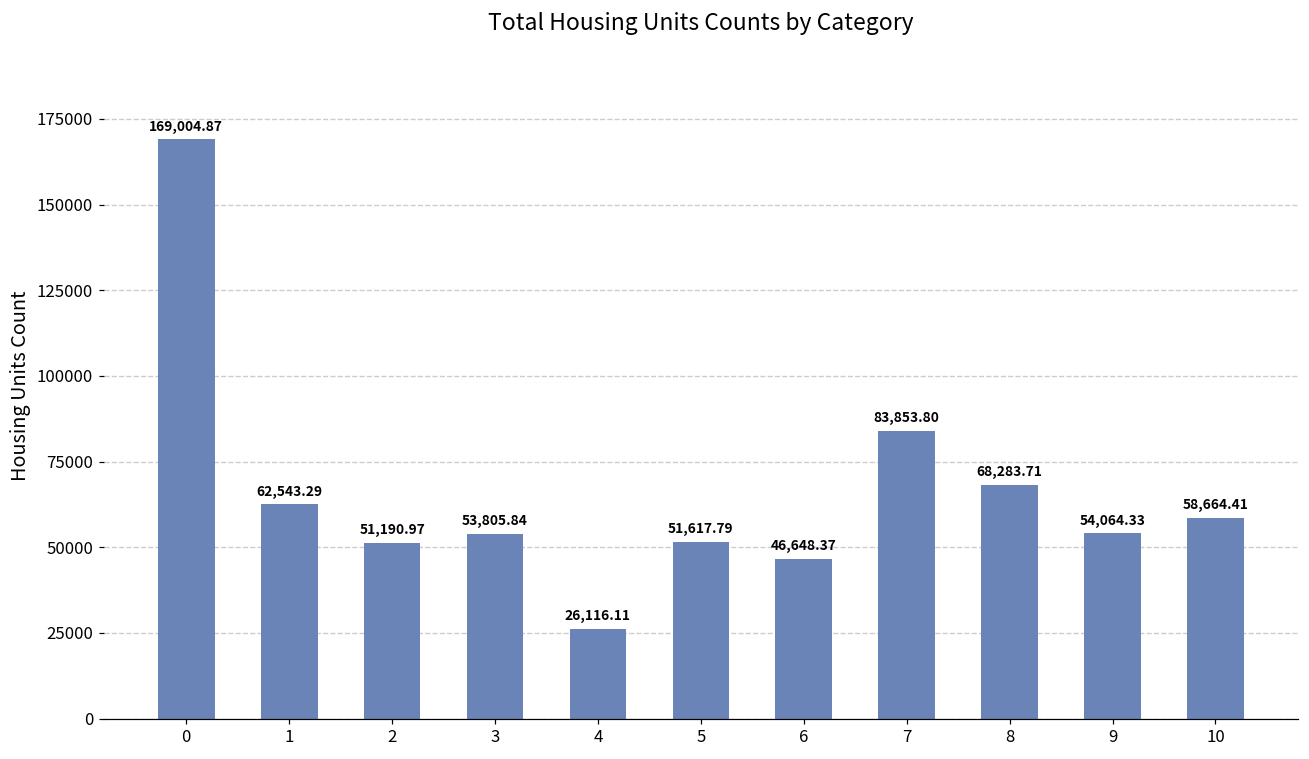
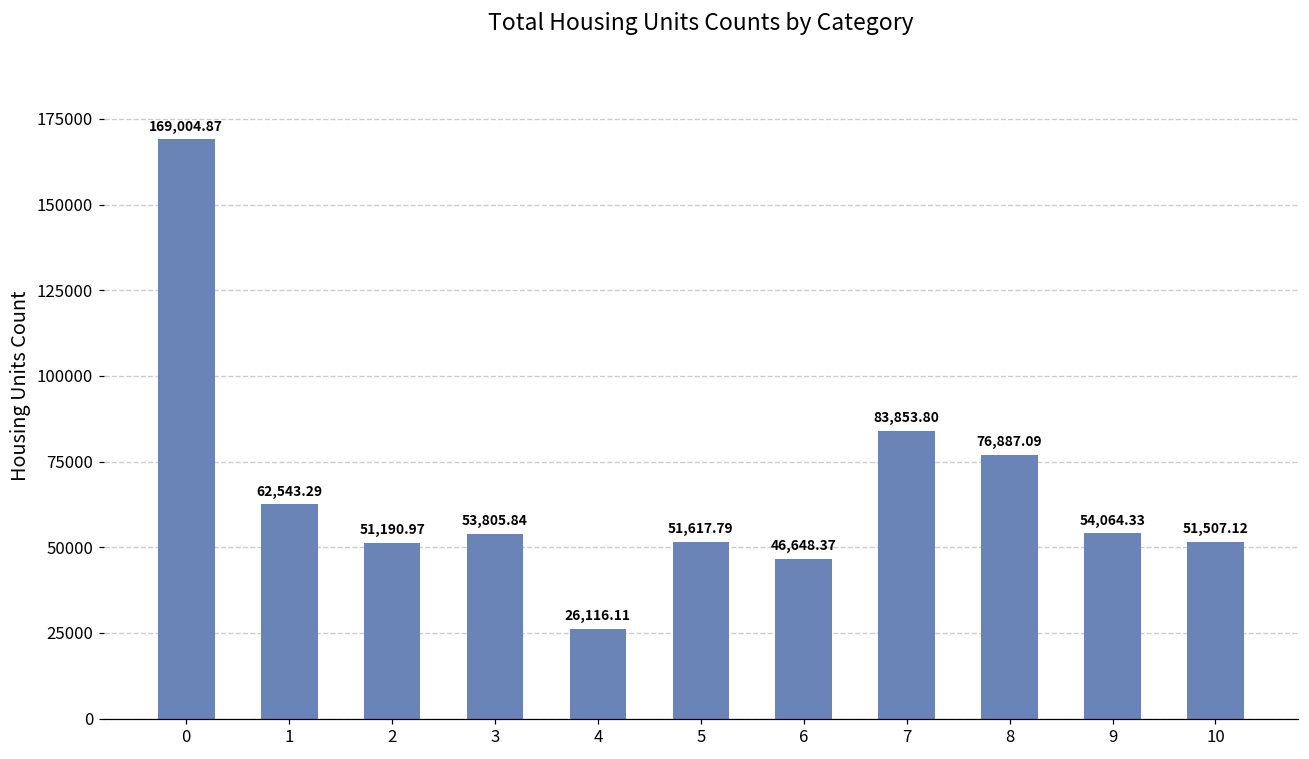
8: 68,283.71 -> 76,887.09
10: 58,664.41 -> 51,507.12
